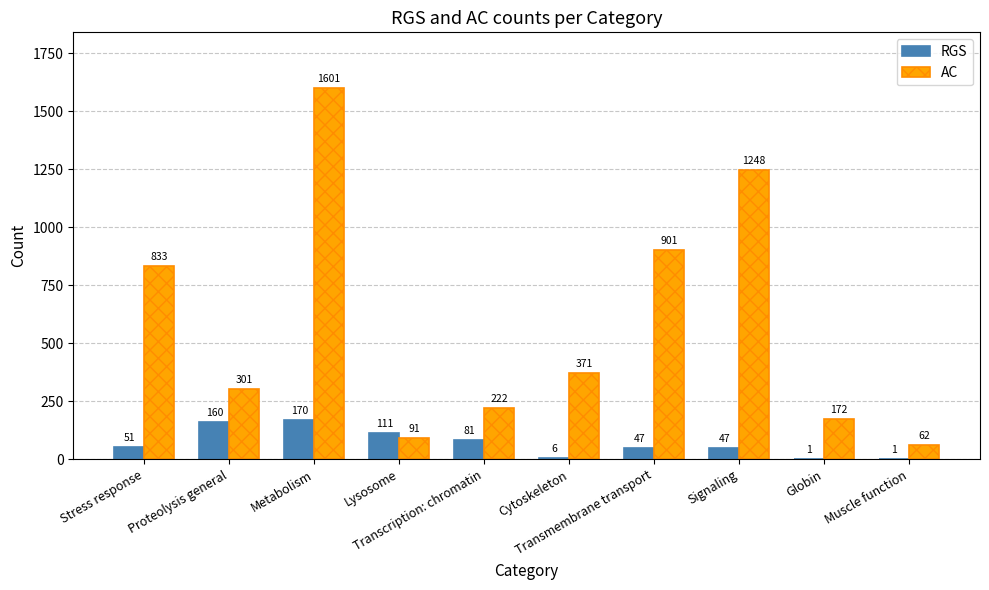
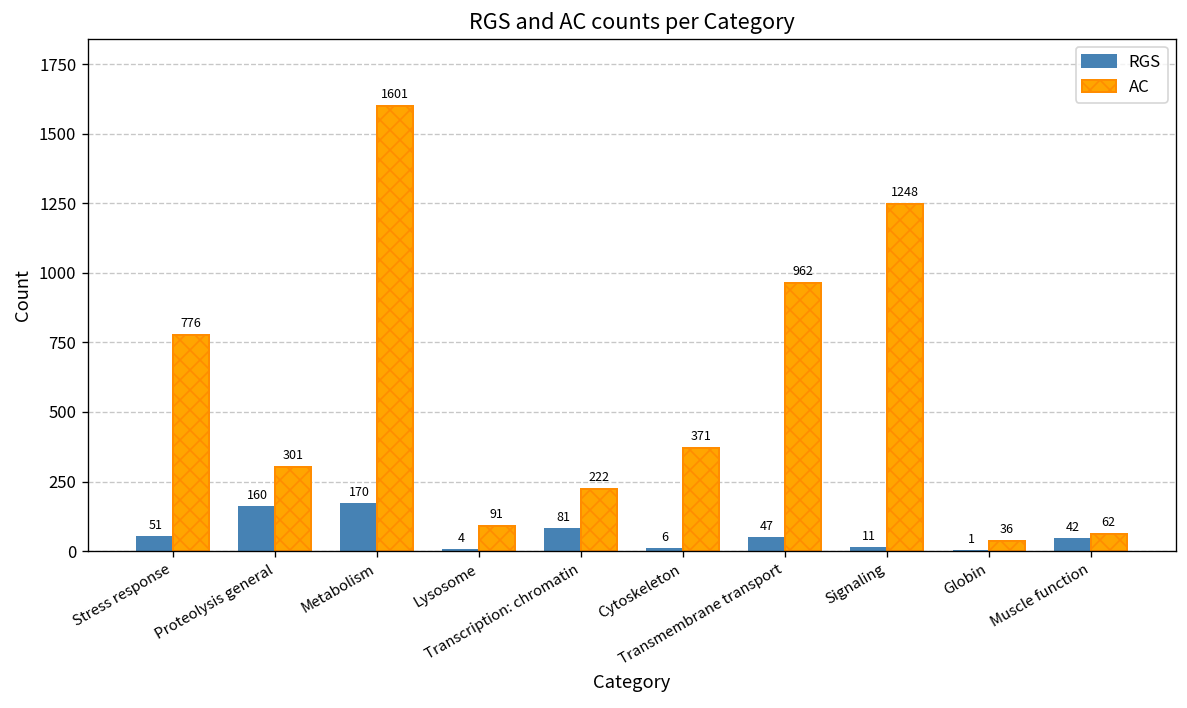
AC, Stress response: 833 -> 776
RGS, Lysosome: 111 -> 4
AC, Transmembrane transport: 901 -> 962
RGS, Signaling: 47 -> 11
AC, Globin: 172 -> 36
RGS, Muscle function: 1 -> 42
